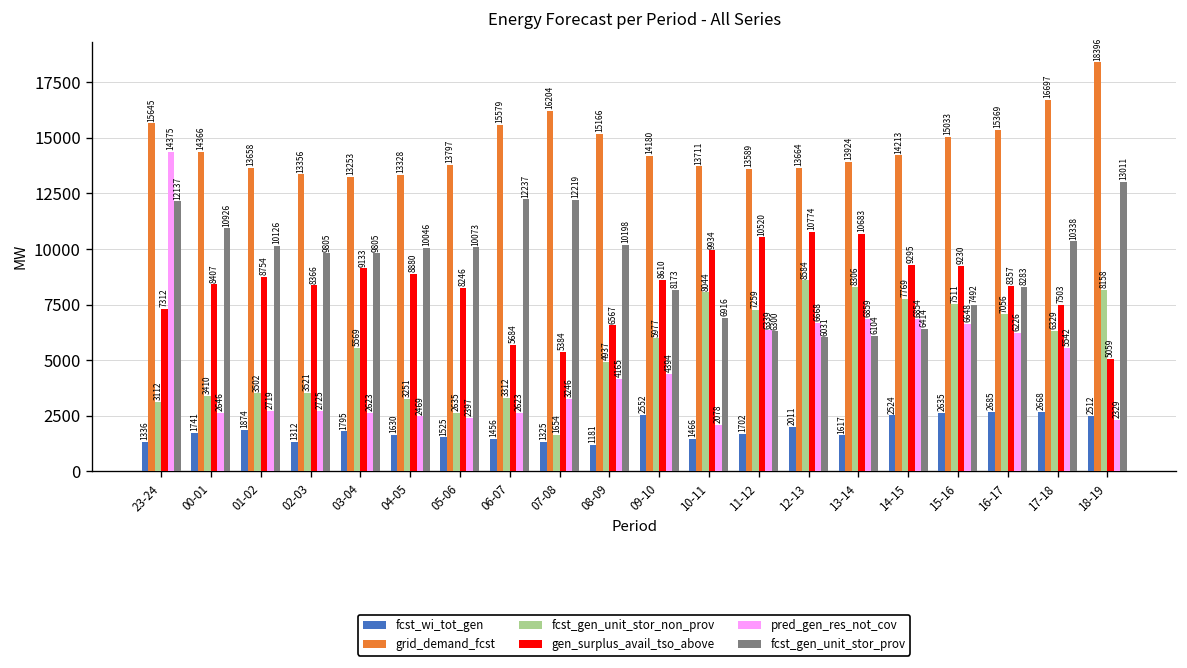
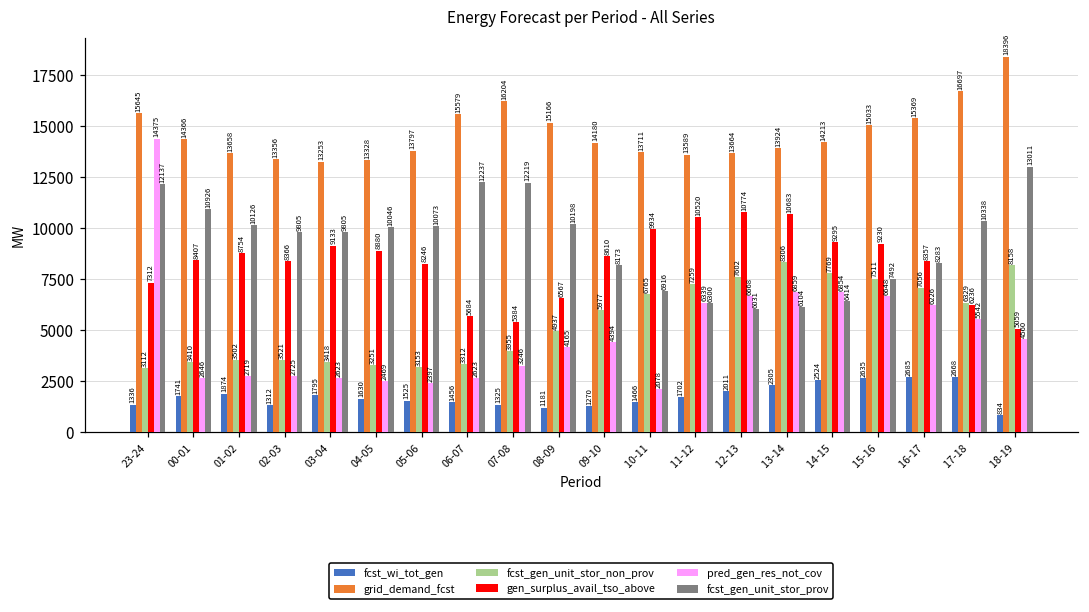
fcst_gen_unit_stor_non_prov, 03-04: 5569 -> 3418
fcst_gen_unit_stor_non_prov, 05-06: 2635 -> 3153
fcst_gen_unit_stor_non_prov, 07-08: 1654 -> 3955
fcst_wi_tot_gen, 09-10: 2552 -> 1270
fcst_gen_unit_stor_non_prov, 10-11: 8044 -> 6765
fcst_gen_unit_stor_non_prov, 12-13: 8584 -> 7602
fcst_wi_tot_gen, 13-14: 1617 -> 2305
gen_surplus_avail_tso_above, 17-18: 7503 -> 6236
fcst_wi_tot_gen, 18-19: 2512 -> 834
pred_gen_res_not_cov, 18-19: 2329 -> 4560
